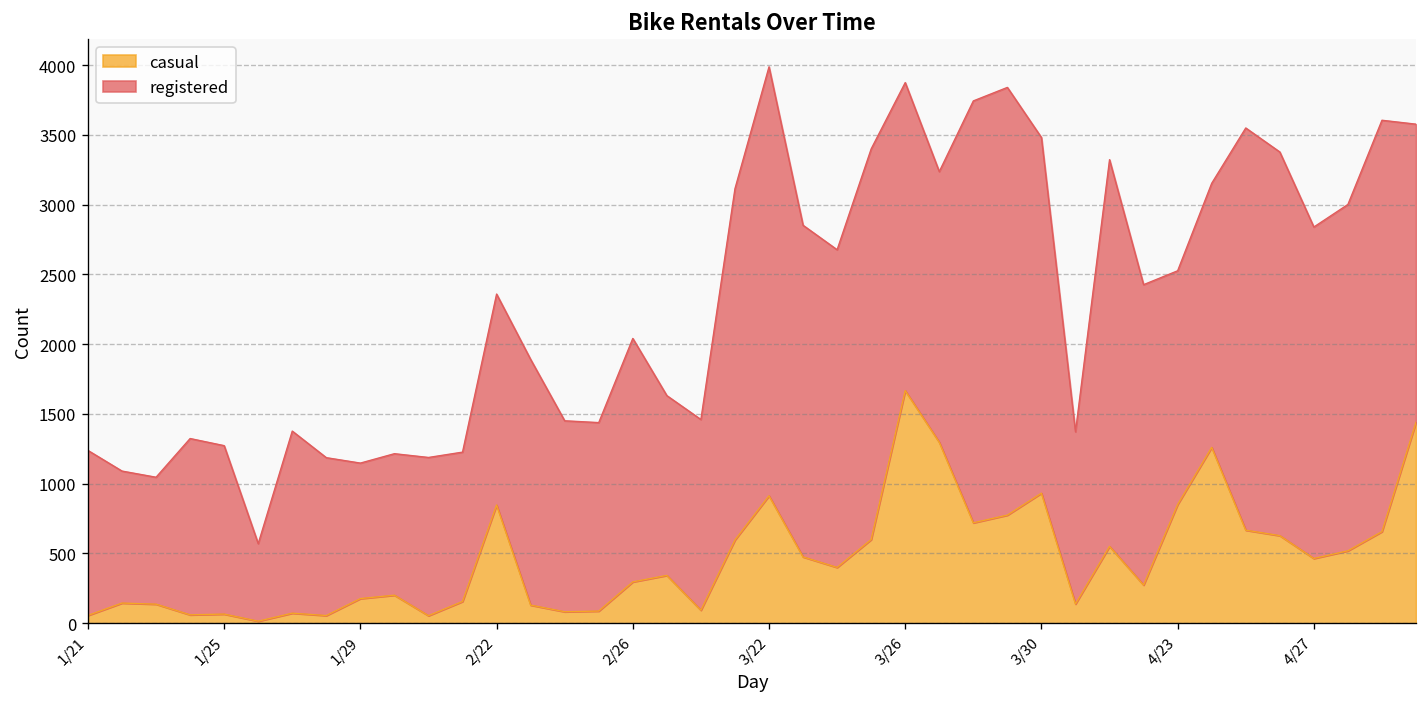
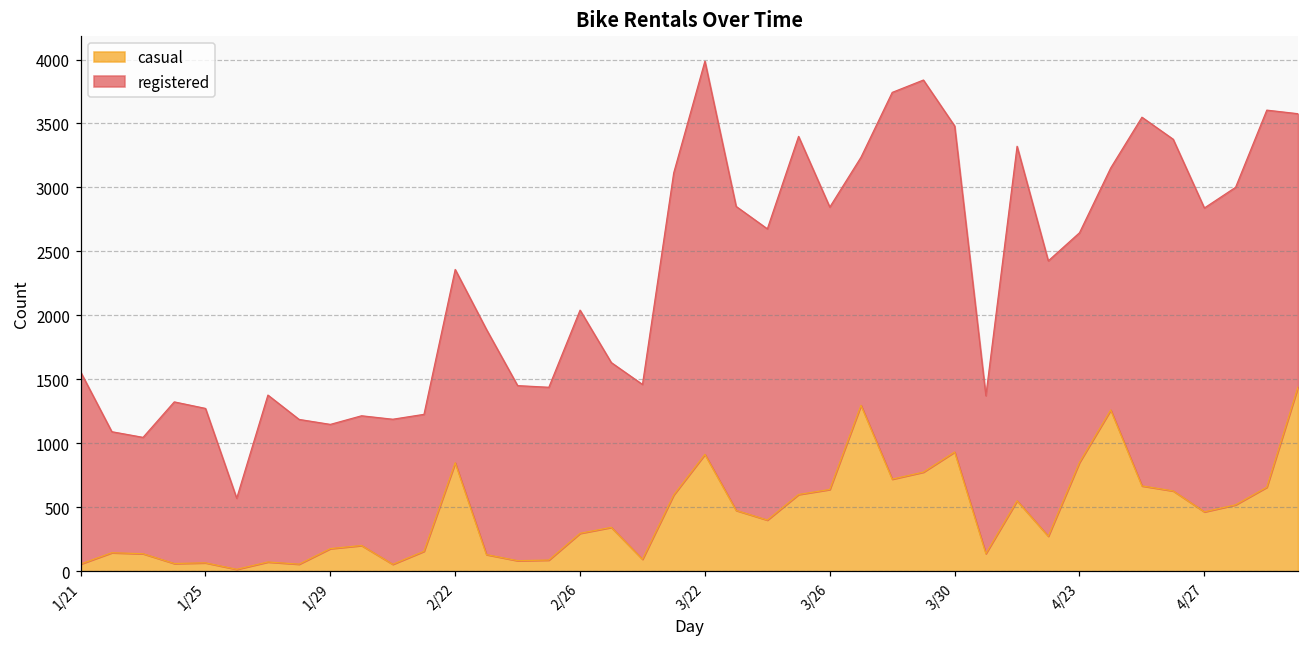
registered, 1/21: 1180 -> 1500
casual, 3/26: 1670 -> 640
registered, 4/23: 1670 -> 1790
